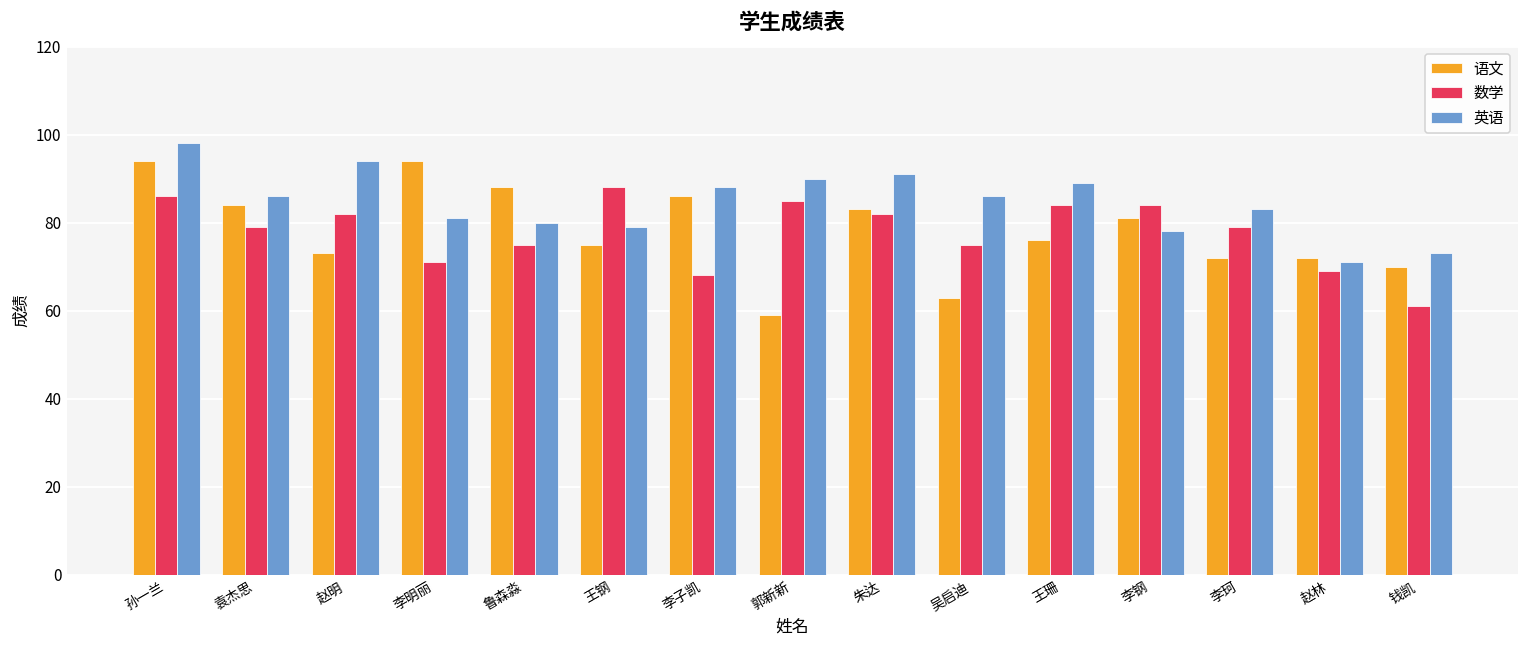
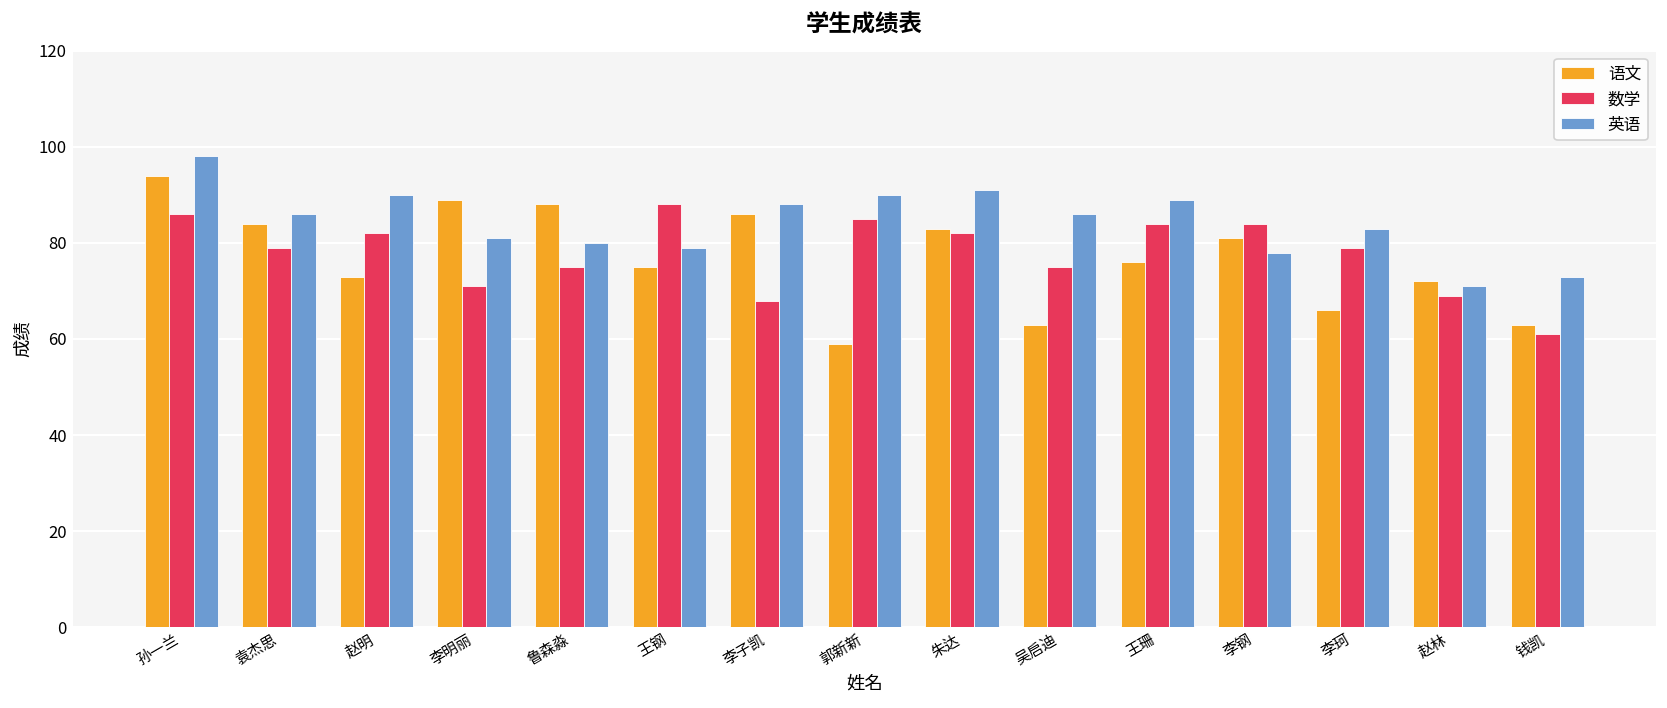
英语, 赵明: 94 -> 90
语文, 李明丽: 94 -> 89
语文, 李珂: 72 -> 66
语文, 钱凯: 70 -> 63
